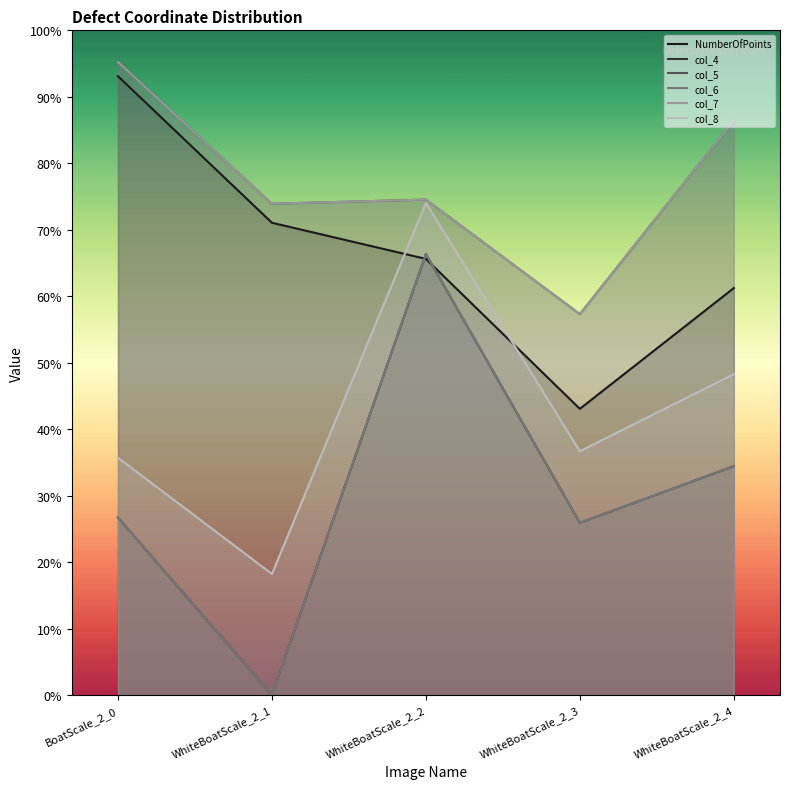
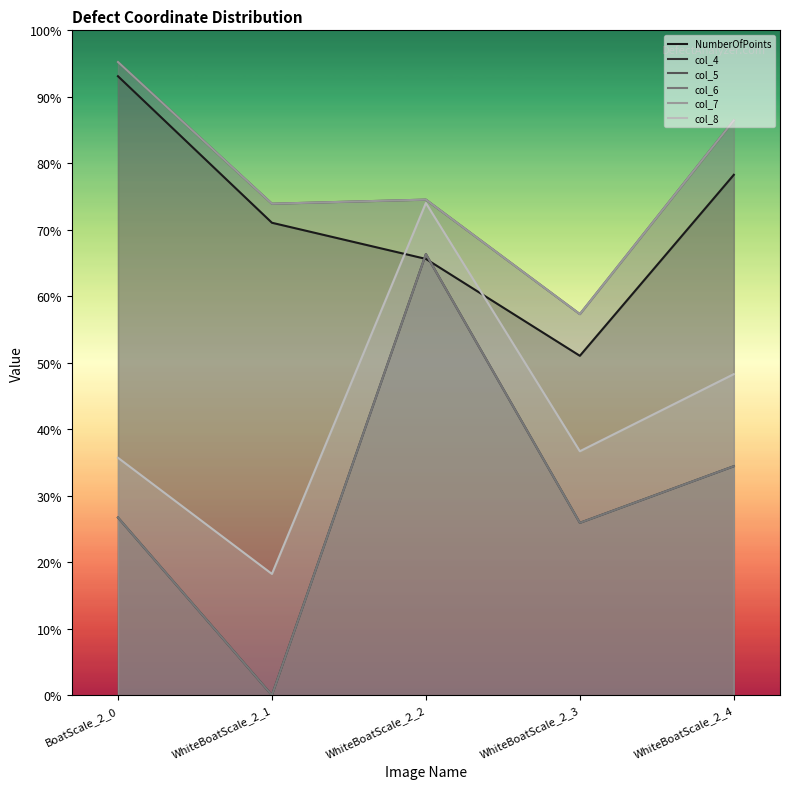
NumberOfPoints, WhiteBoatScale_2_3: 43% -> 51%
NumberOfPoints, WhiteBoatScale_2_4: 61% -> 78%
